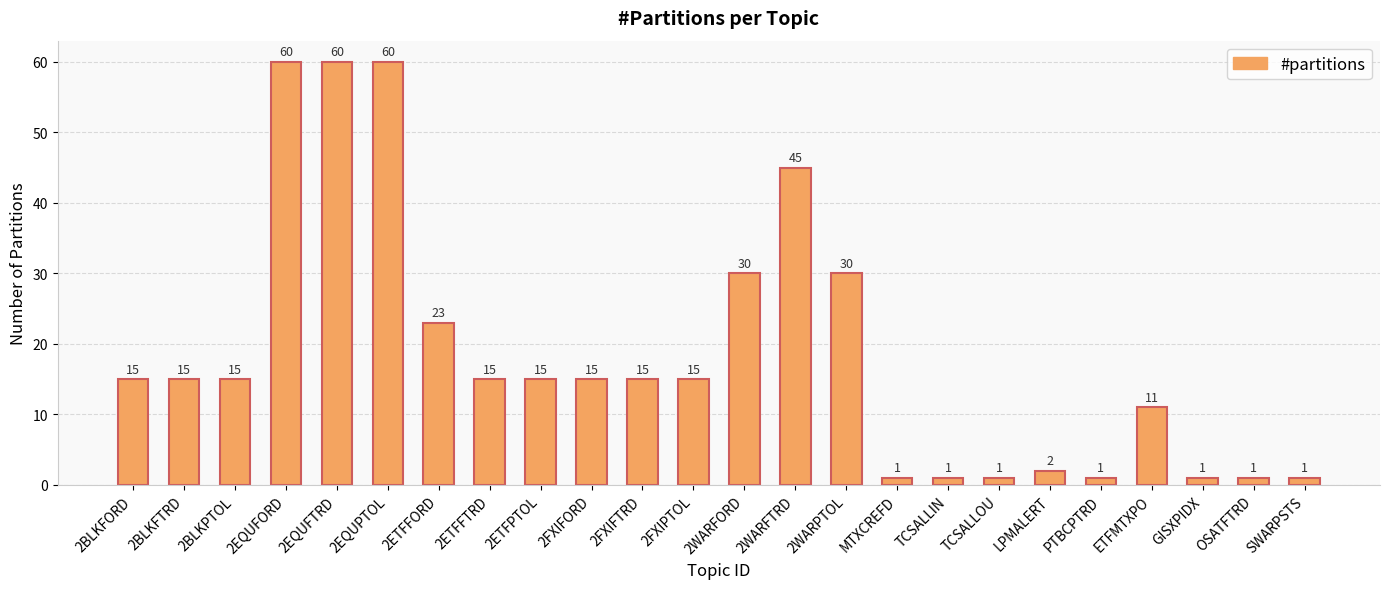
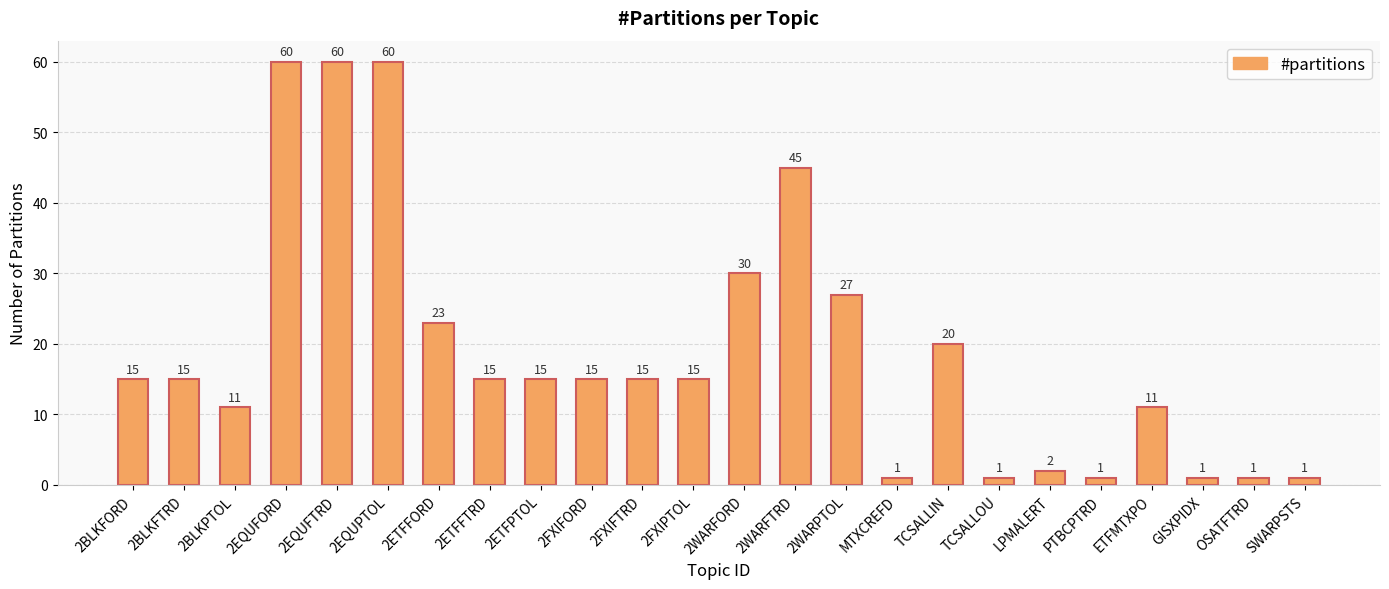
2BLKPTOL: 15 -> 11
2WARPTOL: 30 -> 27
TCSALLIN: 1 -> 20
